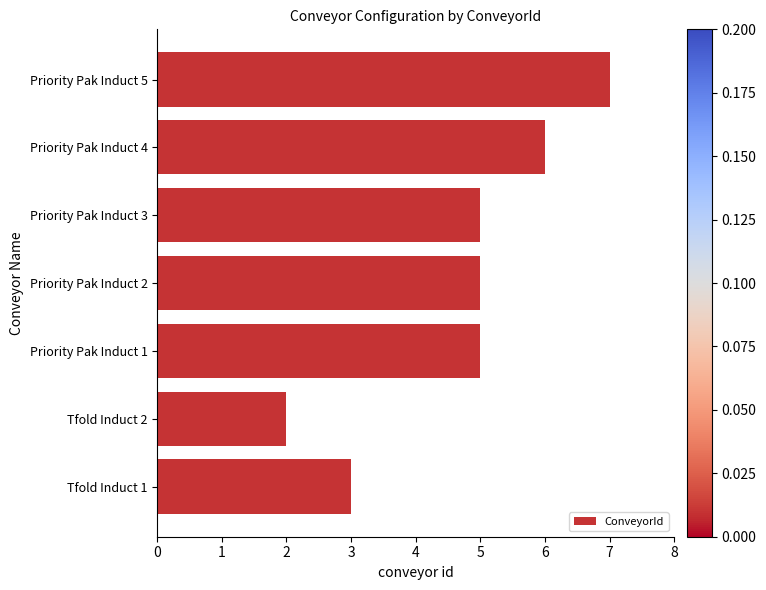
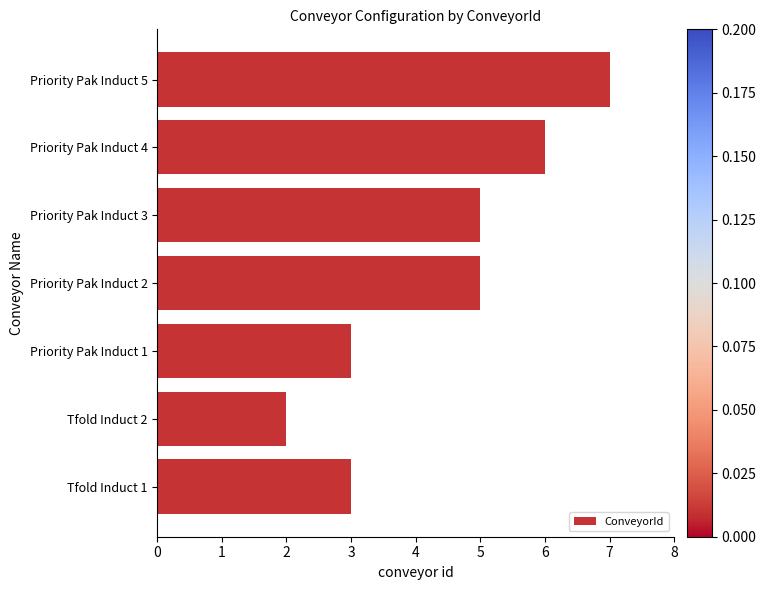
Priority Pak Induct 1: 5 -> 3
